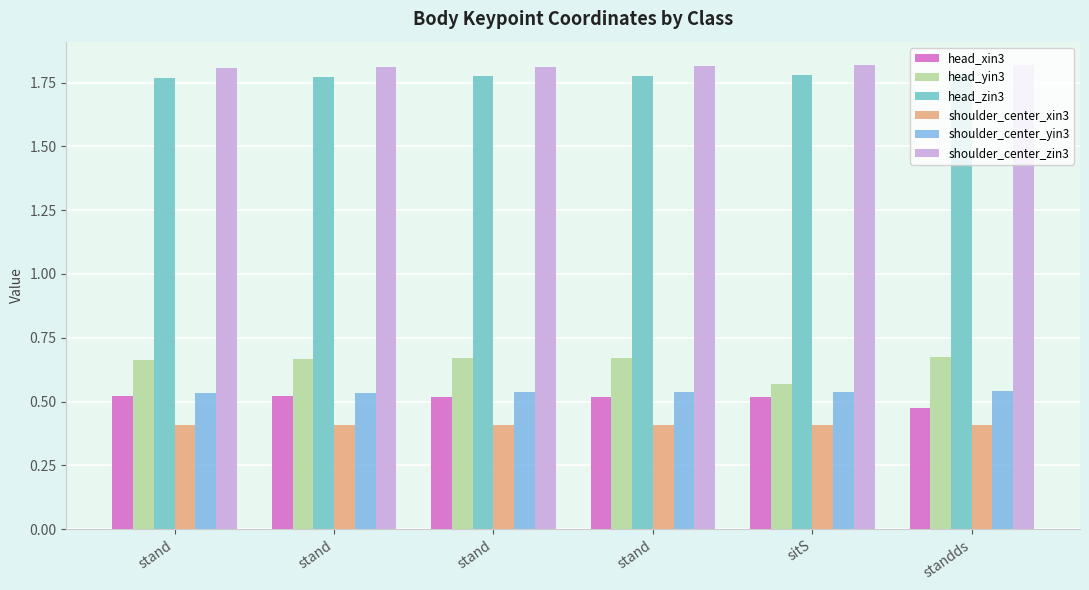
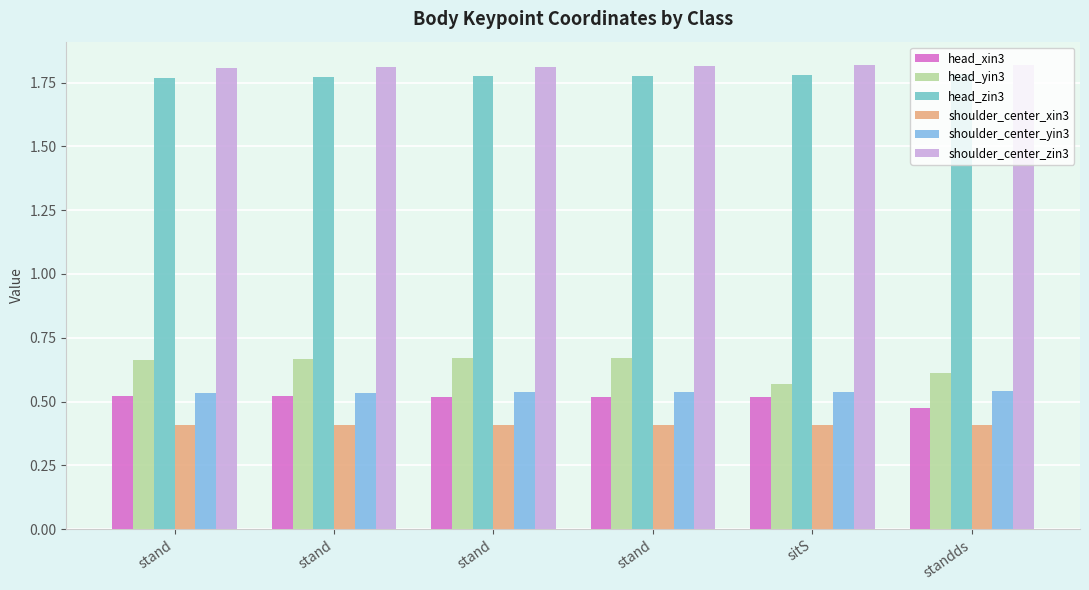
head_yin3, standds: 0.68 -> 0.61
